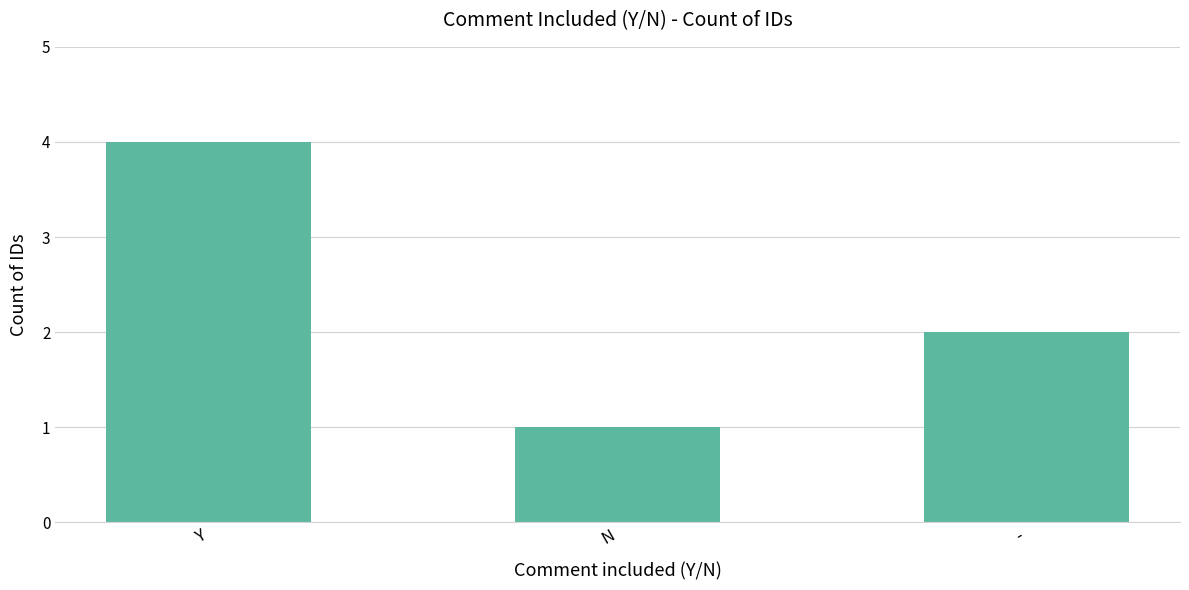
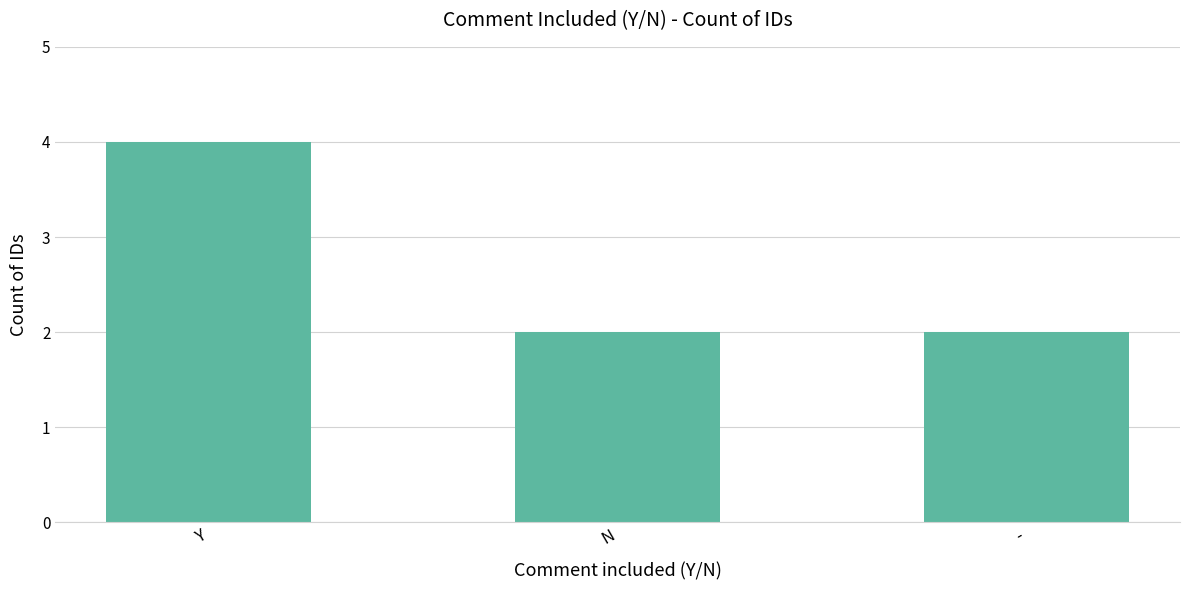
N: 1 -> 2
